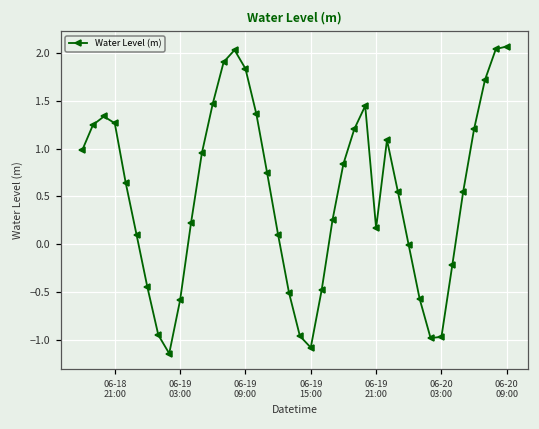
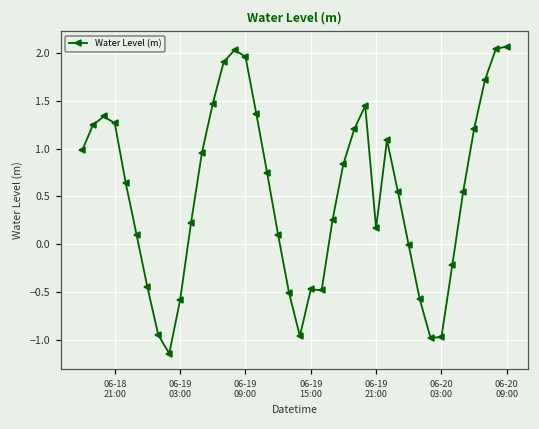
06-19 09:00: 1.8 -> 2.0
06-19 15:00: -1.1 -> -0.5
